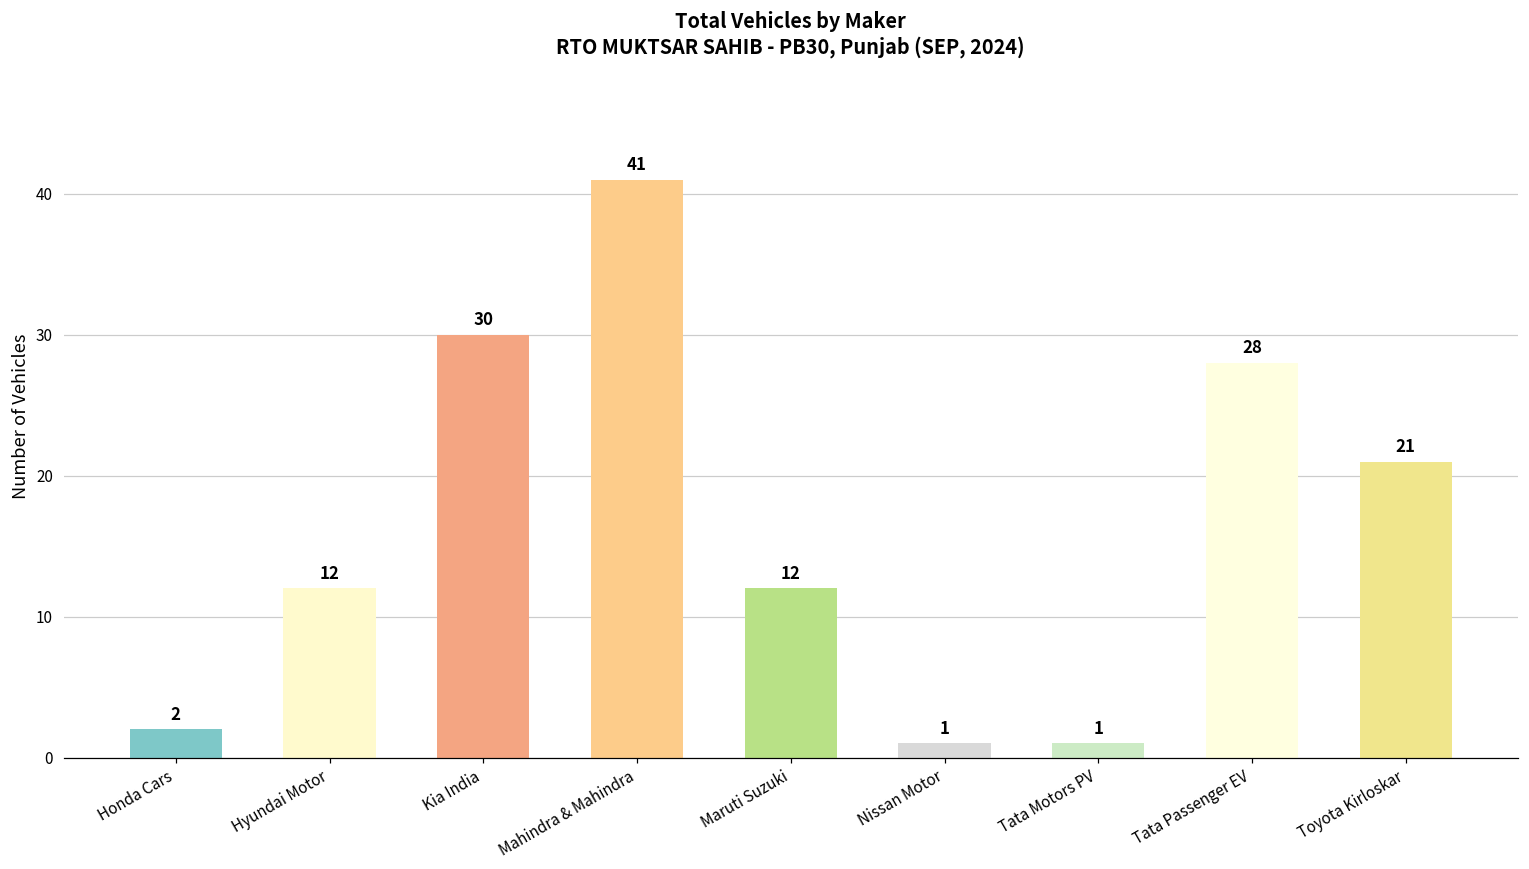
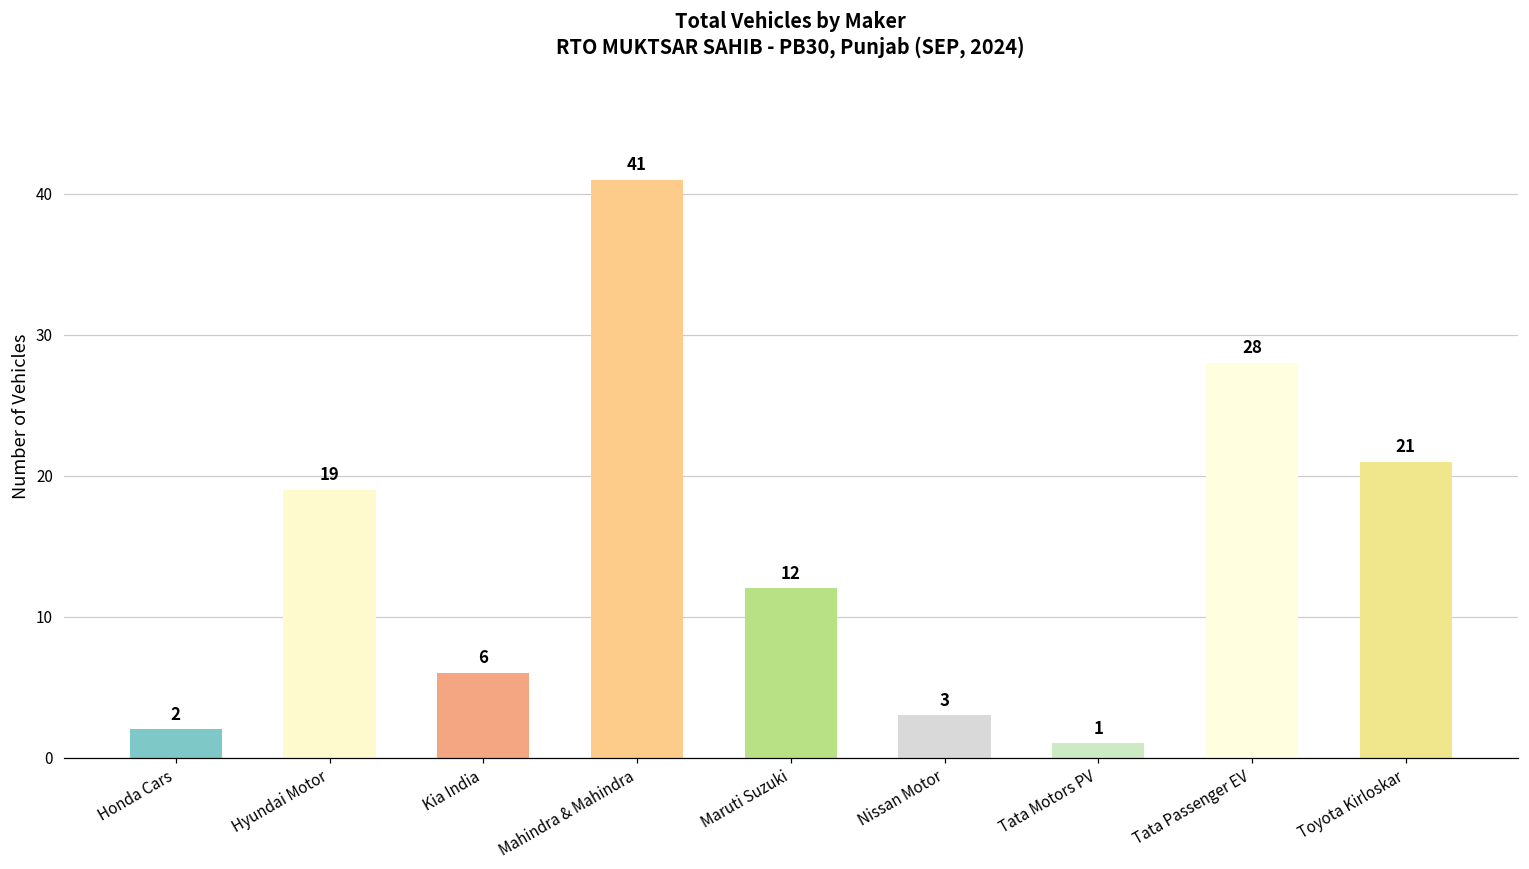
Hyundai Motor: 12 -> 19
Kia India: 30 -> 6
Nissan Motor: 1 -> 3
